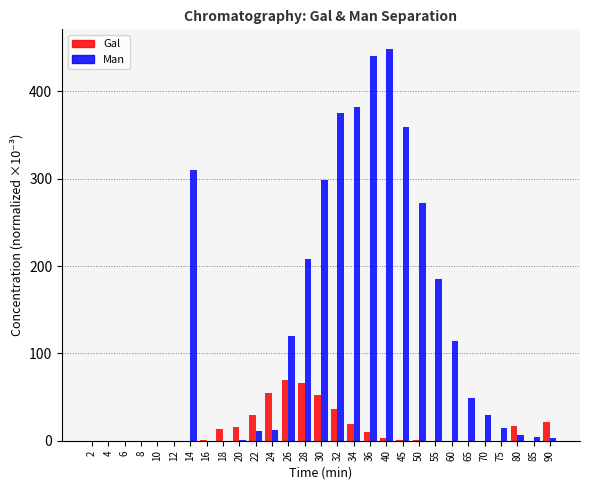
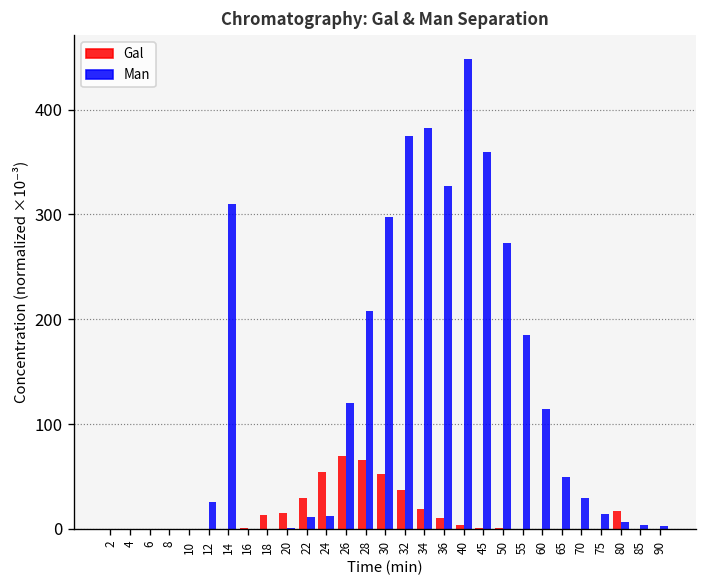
Man, 12: 0 -> 30
Man, 36: 440 -> 330
Gal, 90: 20 -> 0
